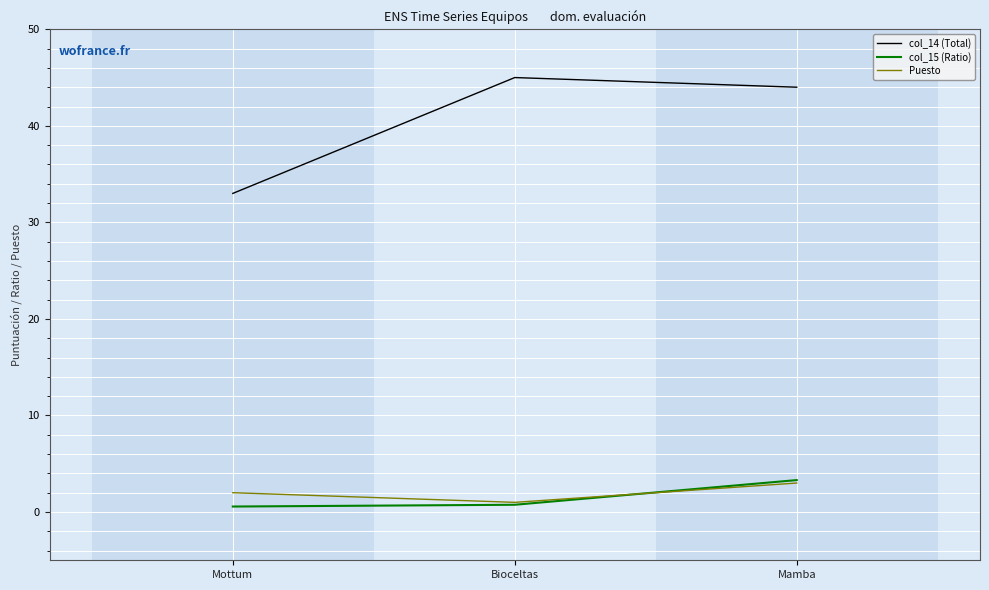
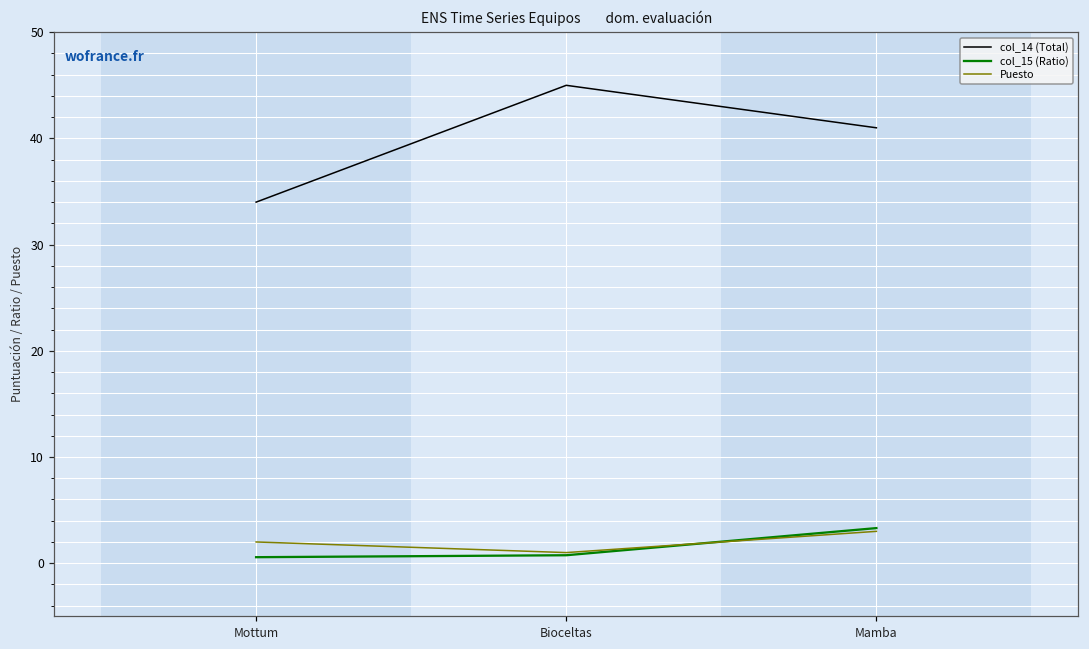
col_14 (Total), Mottum: 33 -> 34
col_14 (Total), Mamba: 44 -> 41
